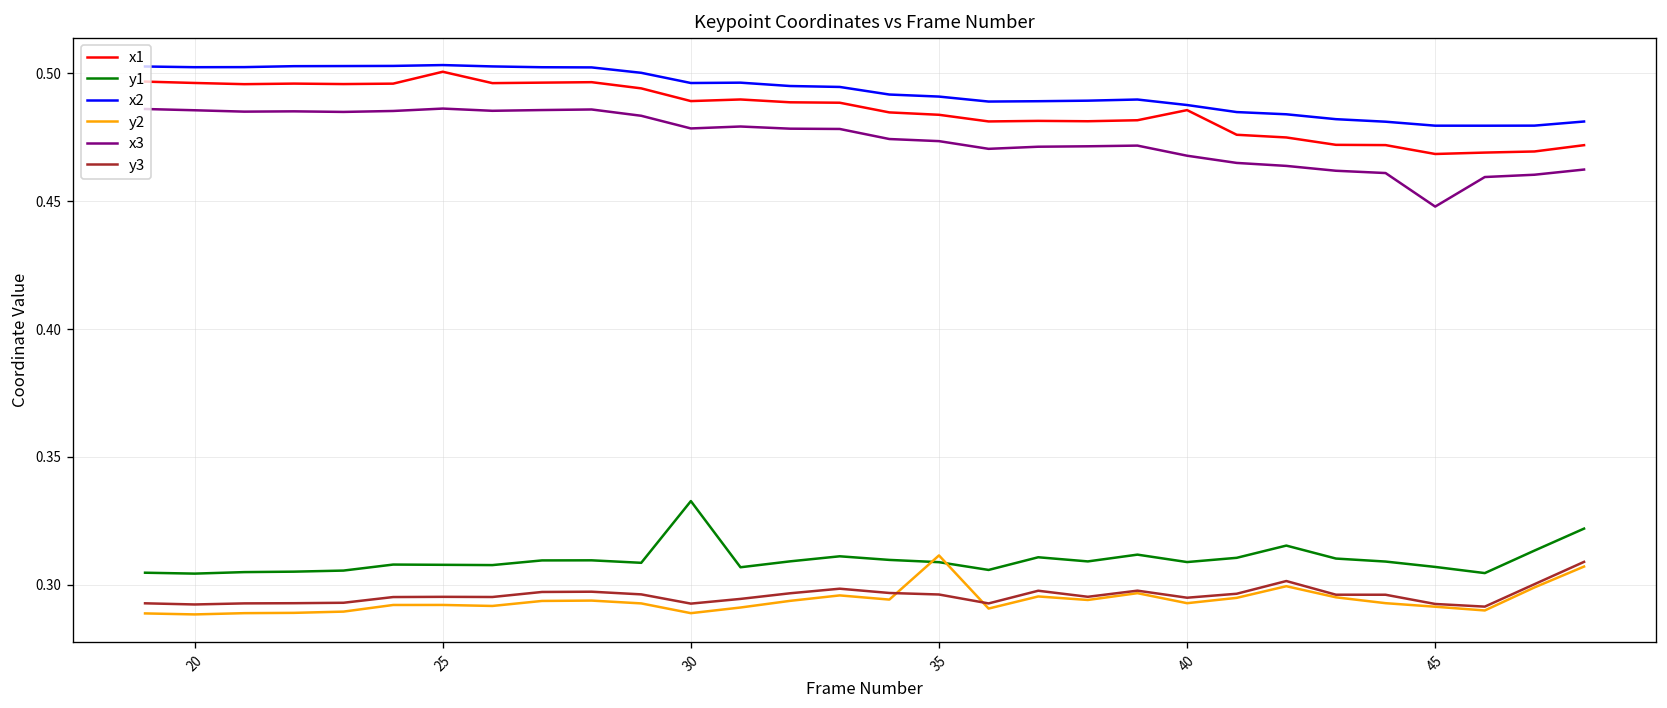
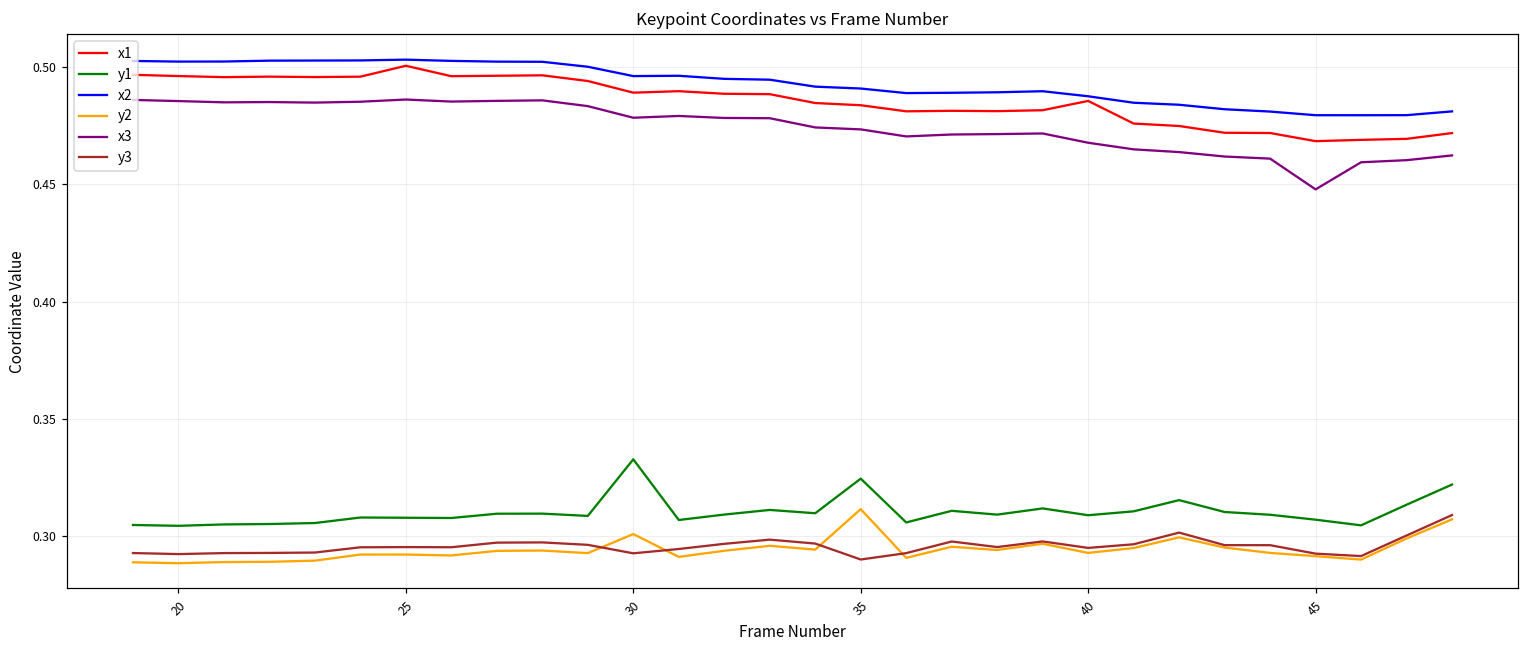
y2, 30: 0.289 -> 0.301
y1, 35: 0.309 -> 0.325
y3, 35: 0.296 -> 0.290
